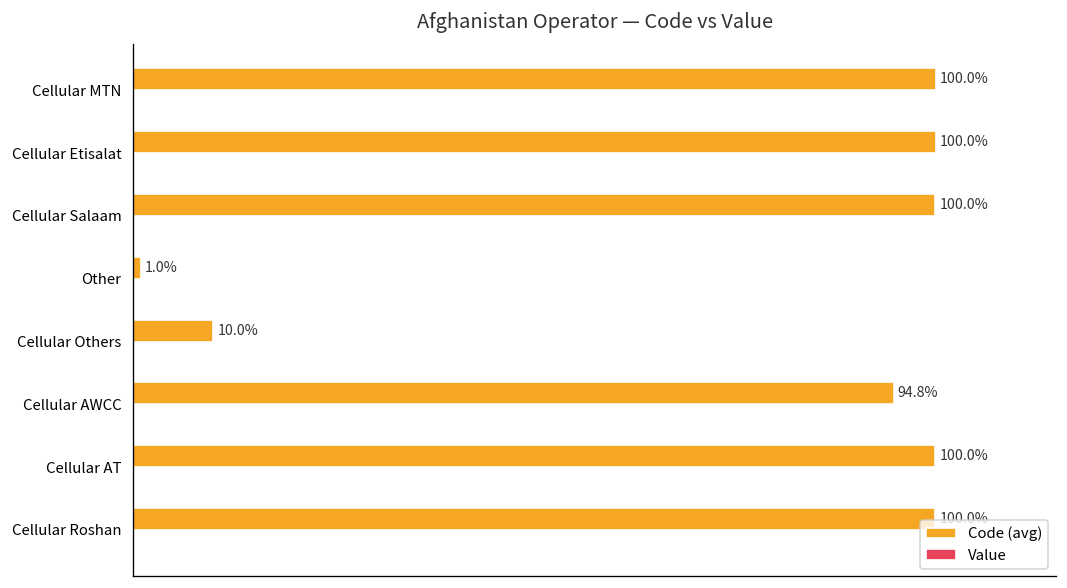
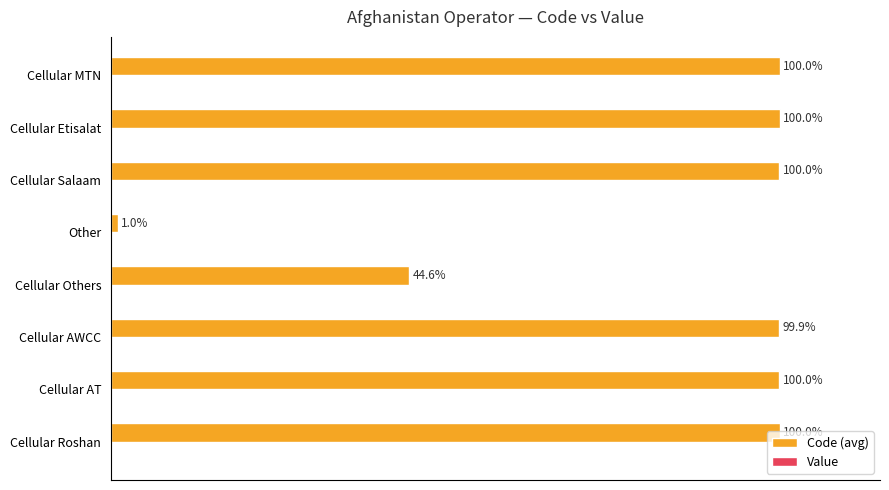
Code (avg), Cellular Others: 10.0% -> 44.6%
Code (avg), Cellular AWCC: 94.8% -> 99.9%
